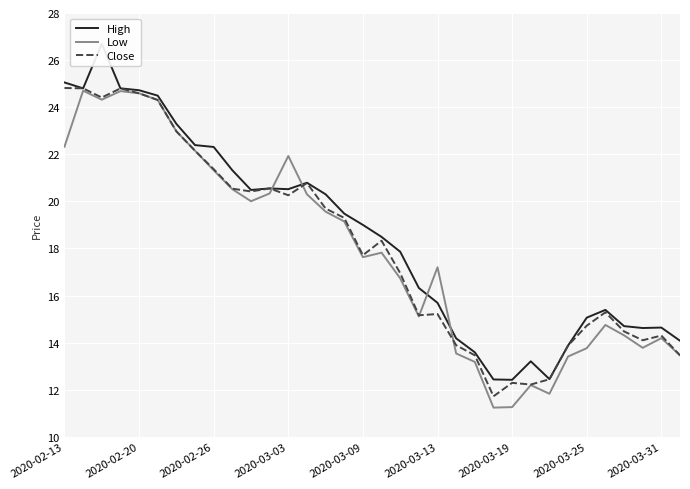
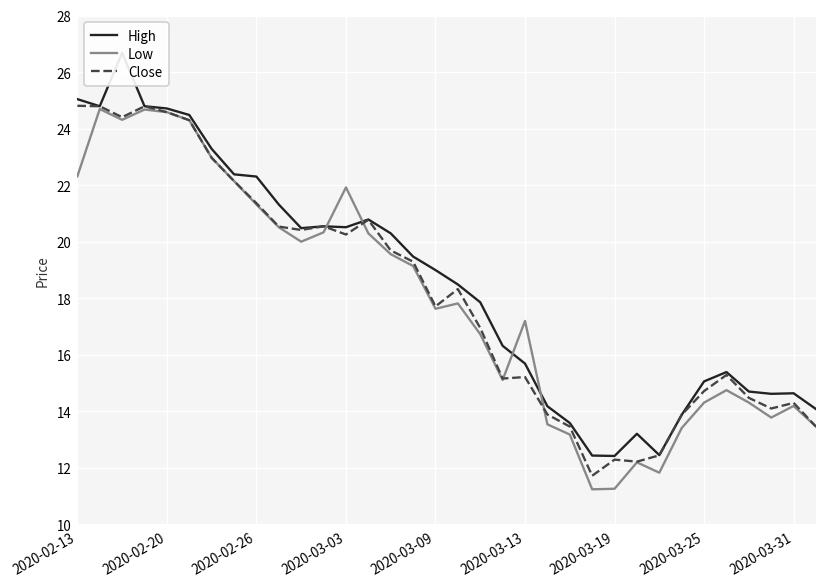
Low, 2020-03-25: 13.8 -> 14.3
